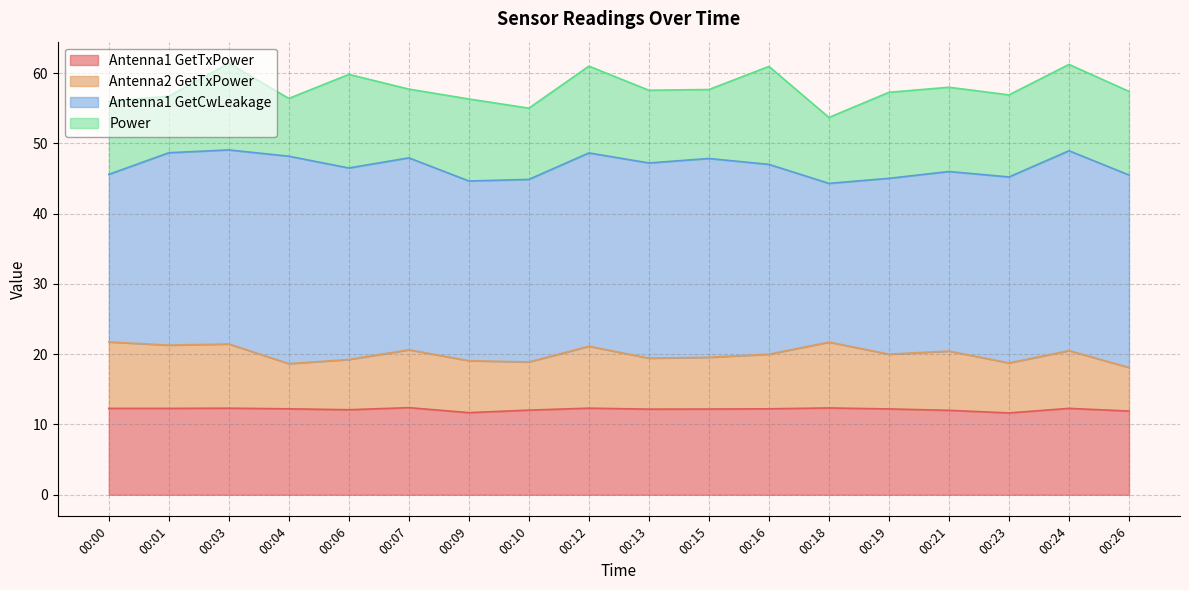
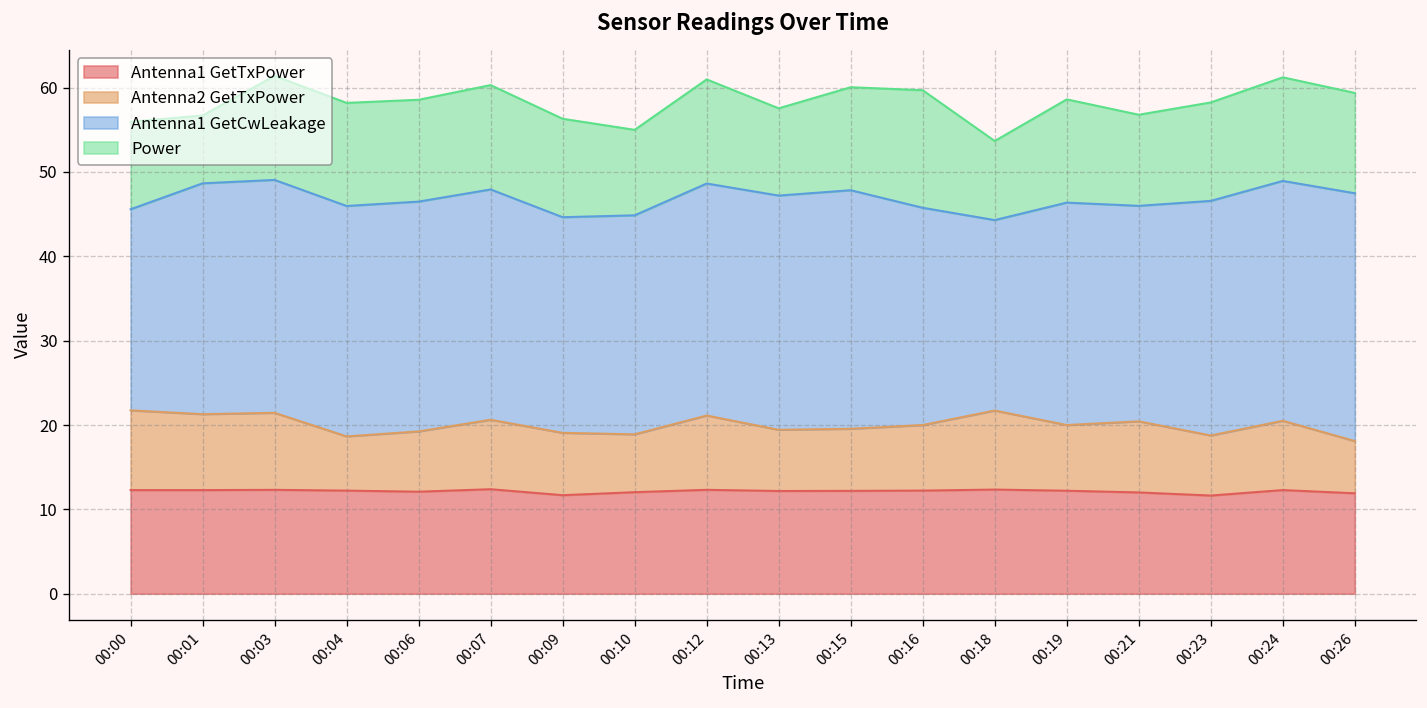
Antenna1 GetCwLeakage, 00:04: 30 -> 27
Power, 00:04: 8 -> 12
Power, 00:06: 13 -> 12
Power, 00:07: 10 -> 12
Power, 00:15: 10 -> 12
Antenna1 GetCwLeakage, 00:16: 27 -> 26
Antenna1 GetCwLeakage, 00:19: 25 -> 26
Power, 00:21: 12 -> 11
Antenna1 GetCwLeakage, 00:23: 26 -> 28
Antenna1 GetCwLeakage, 00:26: 27 -> 29
